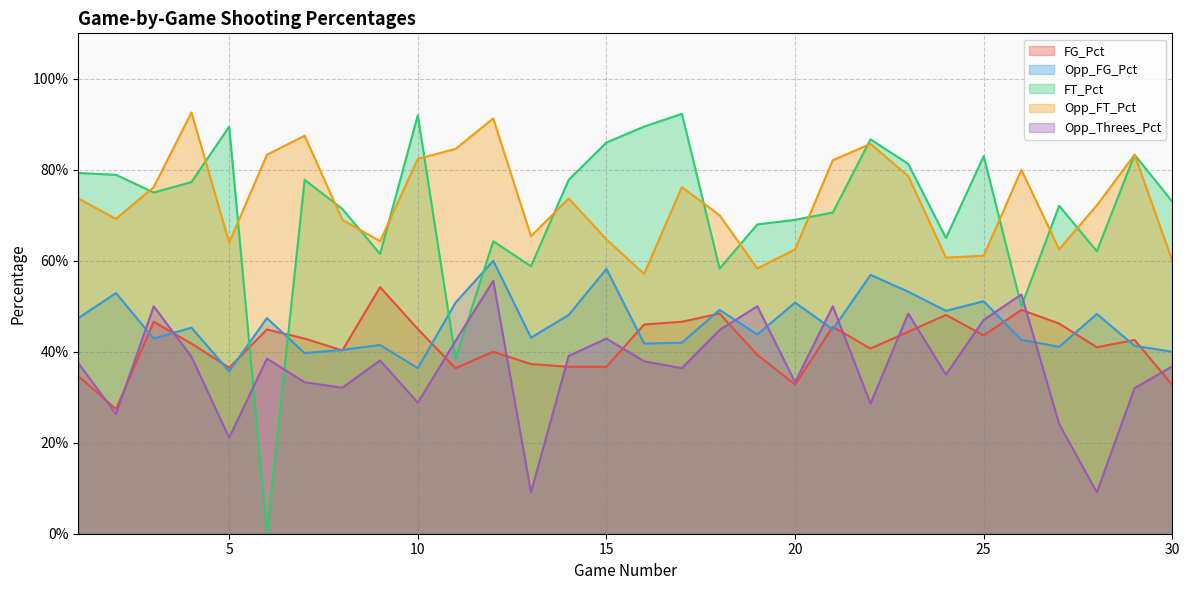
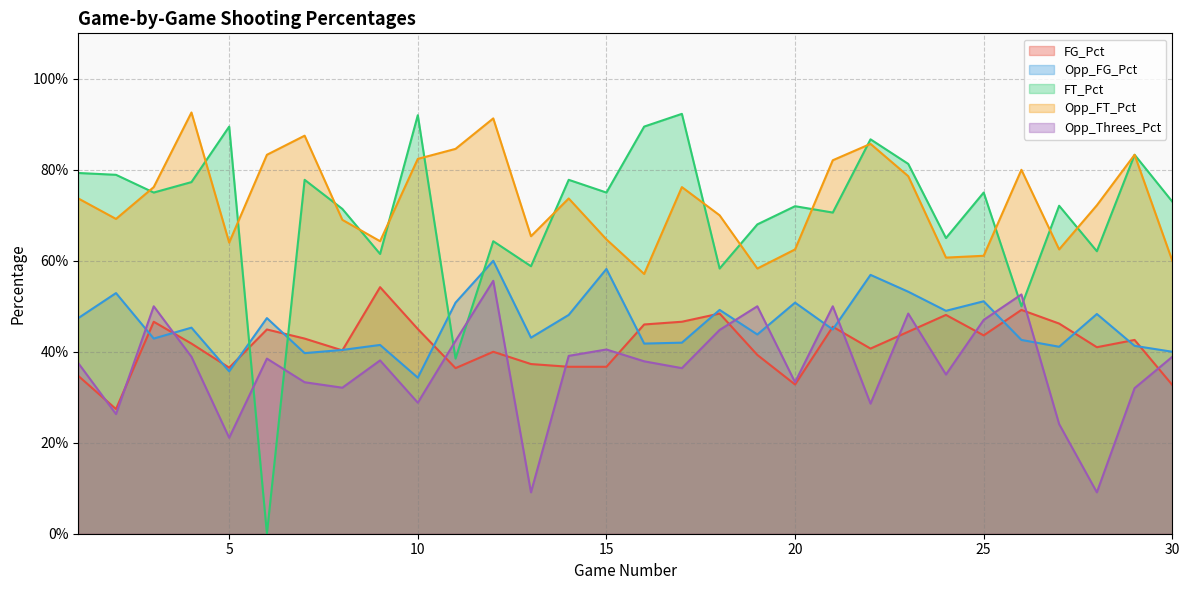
Opp_FG_Pct, 10: 36% -> 34%
FT_Pct, 15: 86% -> 75%
Opp_Threes_Pct, 15: 43% -> 41%
FT_Pct, 20: 69% -> 72%
FT_Pct, 25: 83% -> 75%
Opp_Threes_Pct, 30: 37% -> 39%
